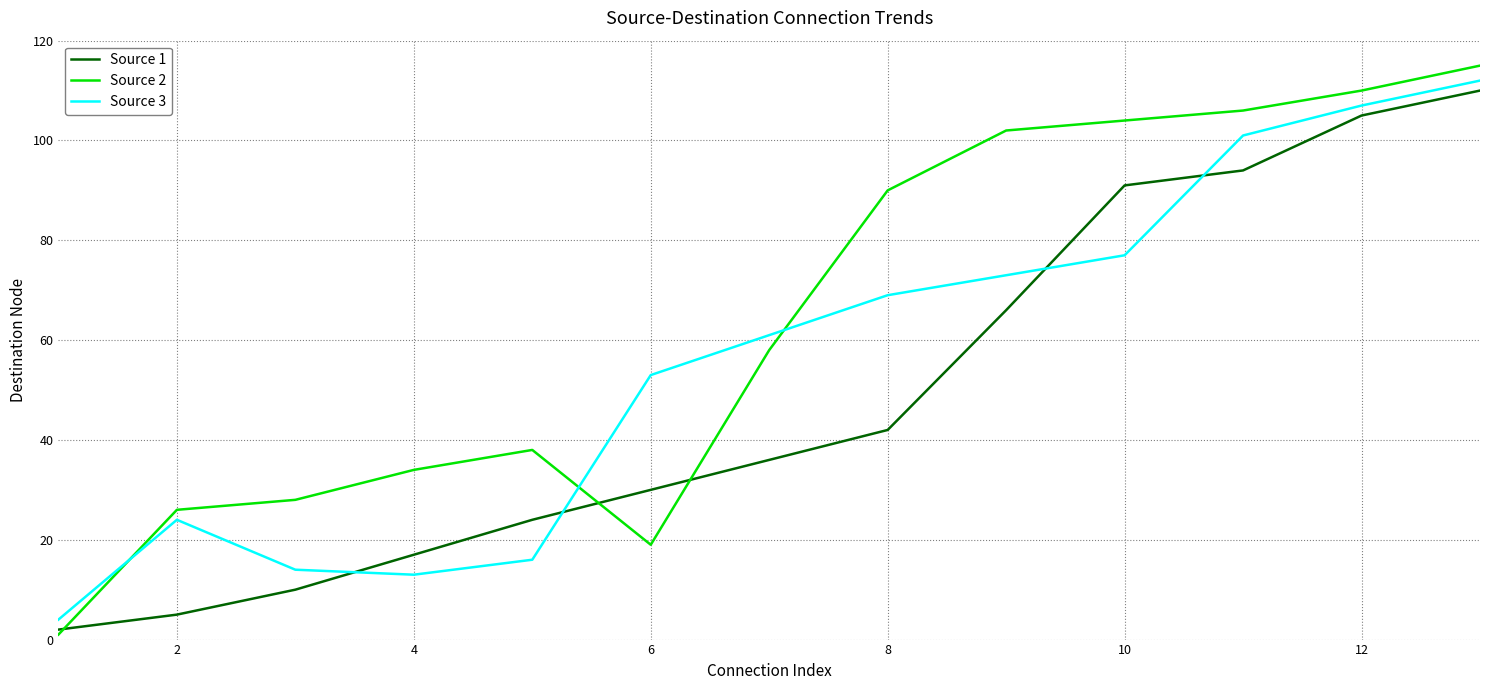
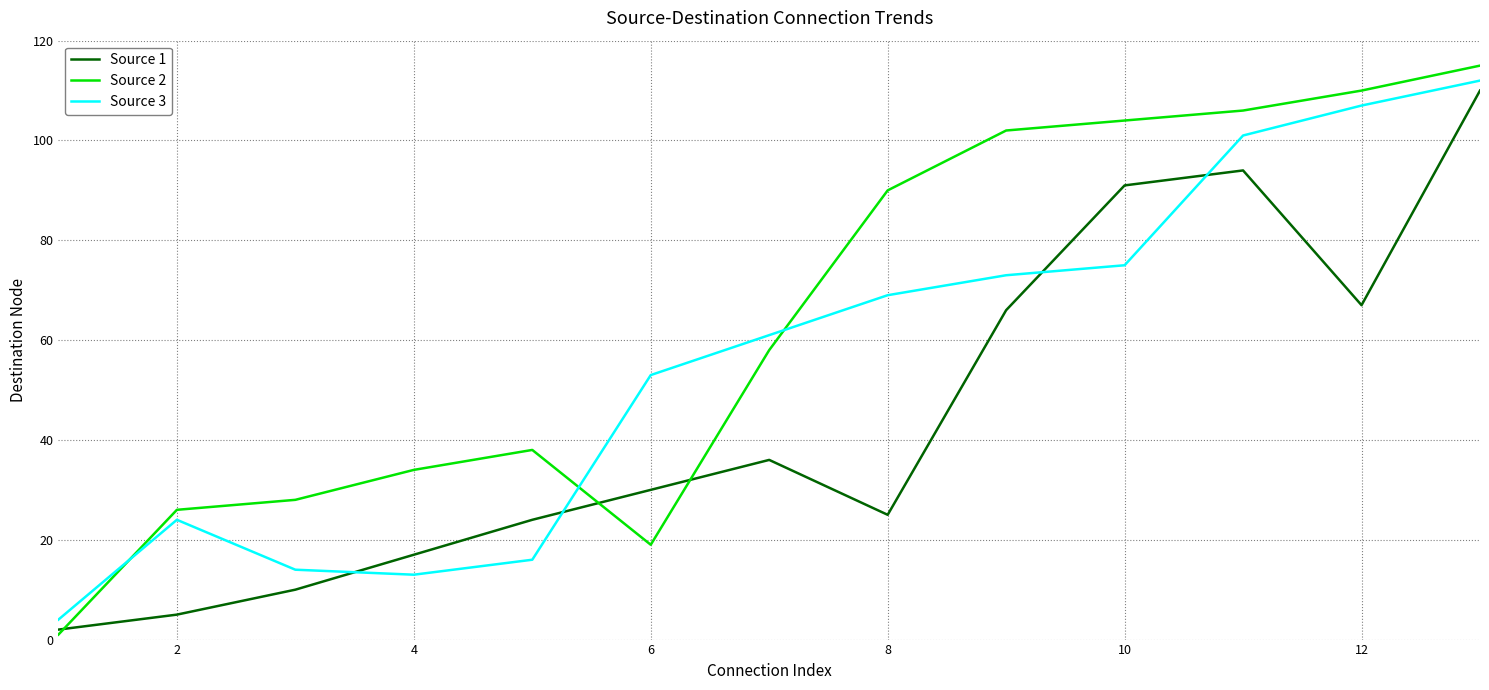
Source 1, 8: 42 -> 25
Source 3, 10: 77 -> 75
Source 1, 12: 105 -> 67
